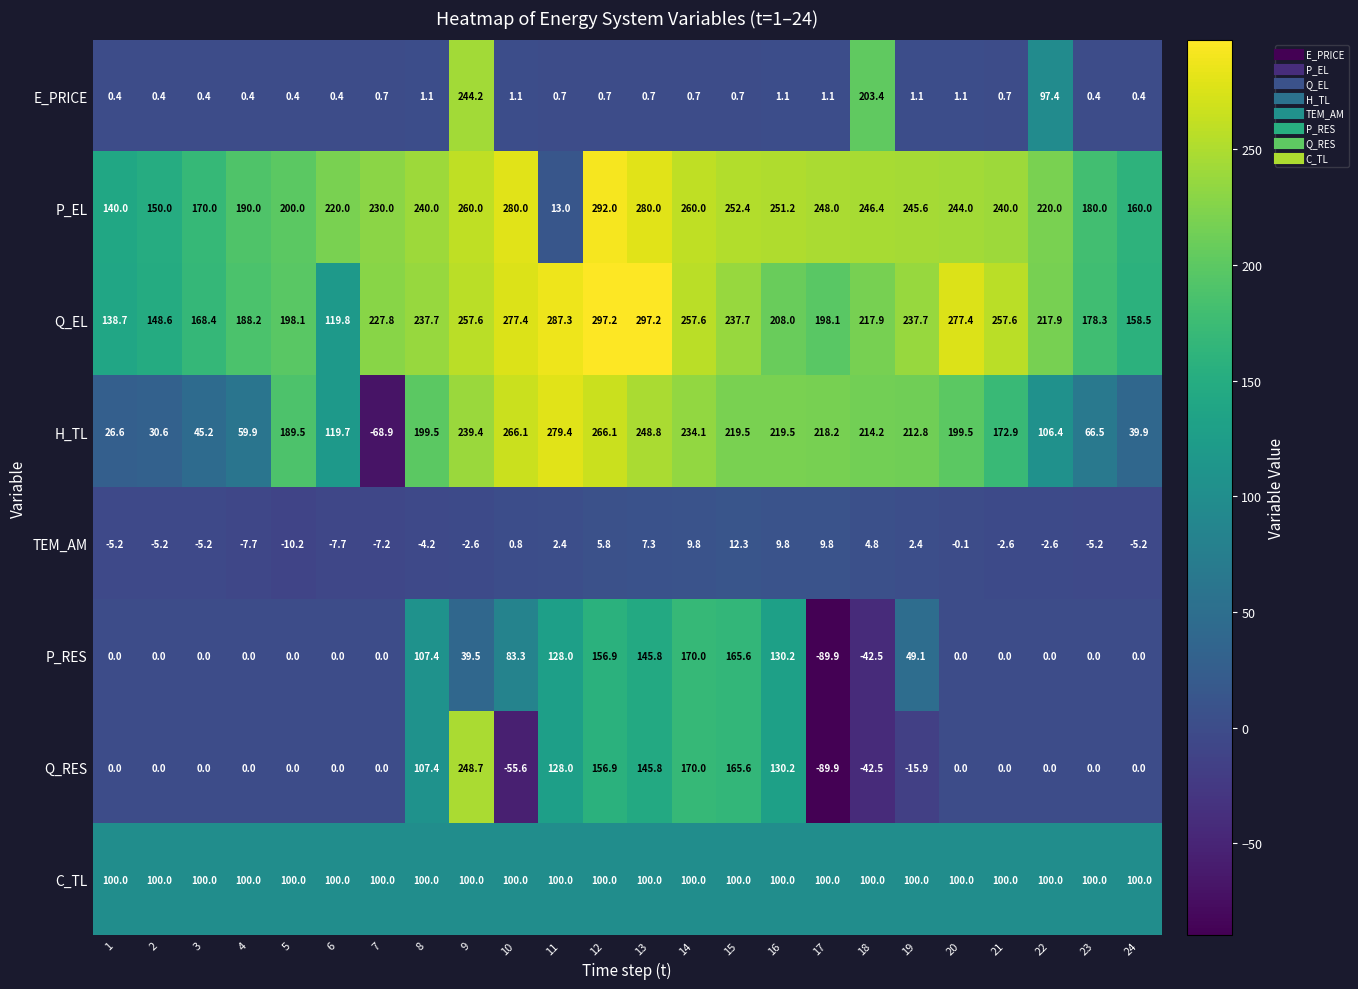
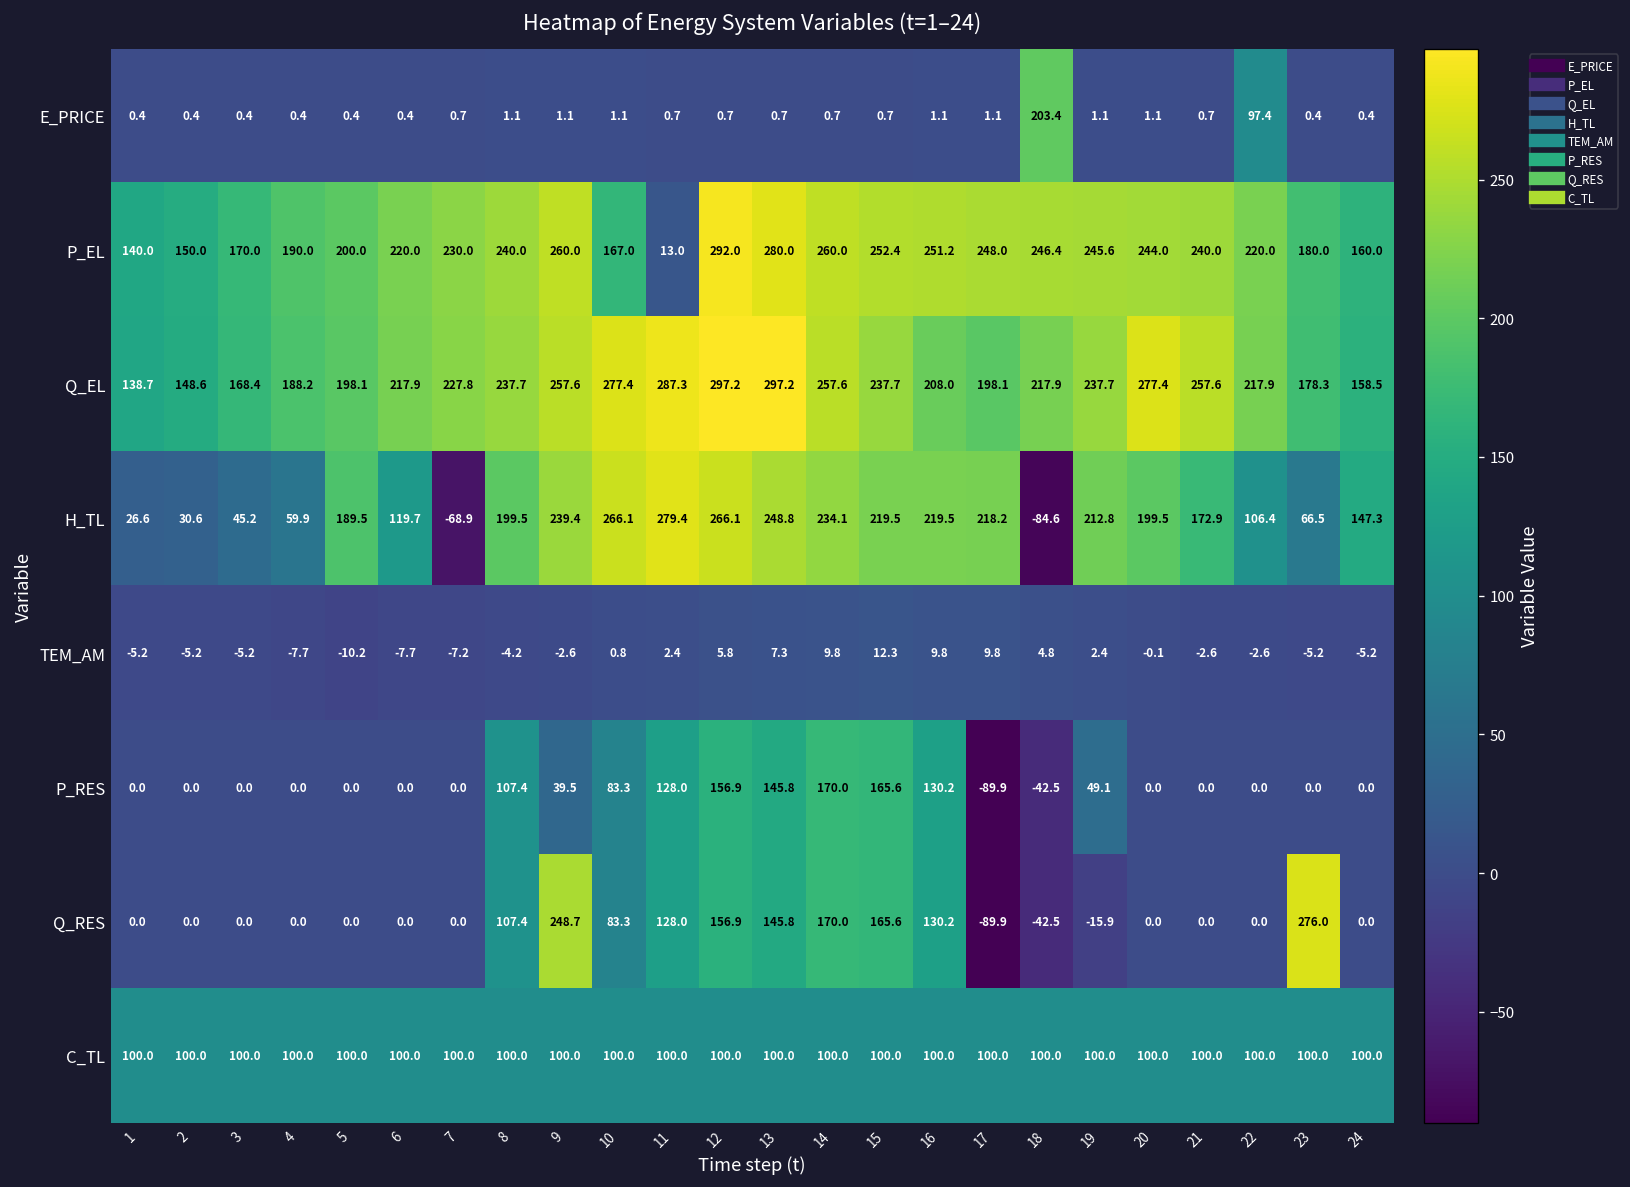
E_PRICE, 9: 244.2 -> 1.1
P_EL, 10: 280.0 -> 167.0
Q_EL, 6: 119.8 -> 217.9
H_TL, 18: 214.2 -> -84.6
H_TL, 24: 39.9 -> 147.3
Q_RES, 10: -55.6 -> 83.3
Q_RES, 23: 0.0 -> 276.0
